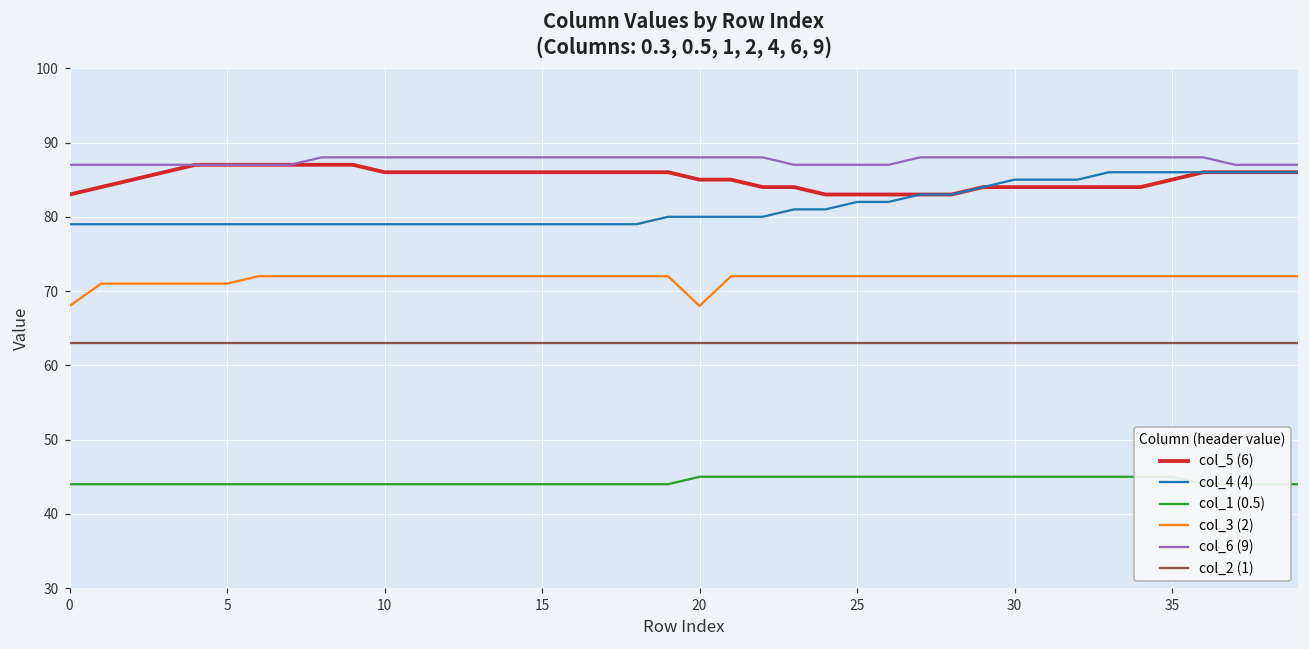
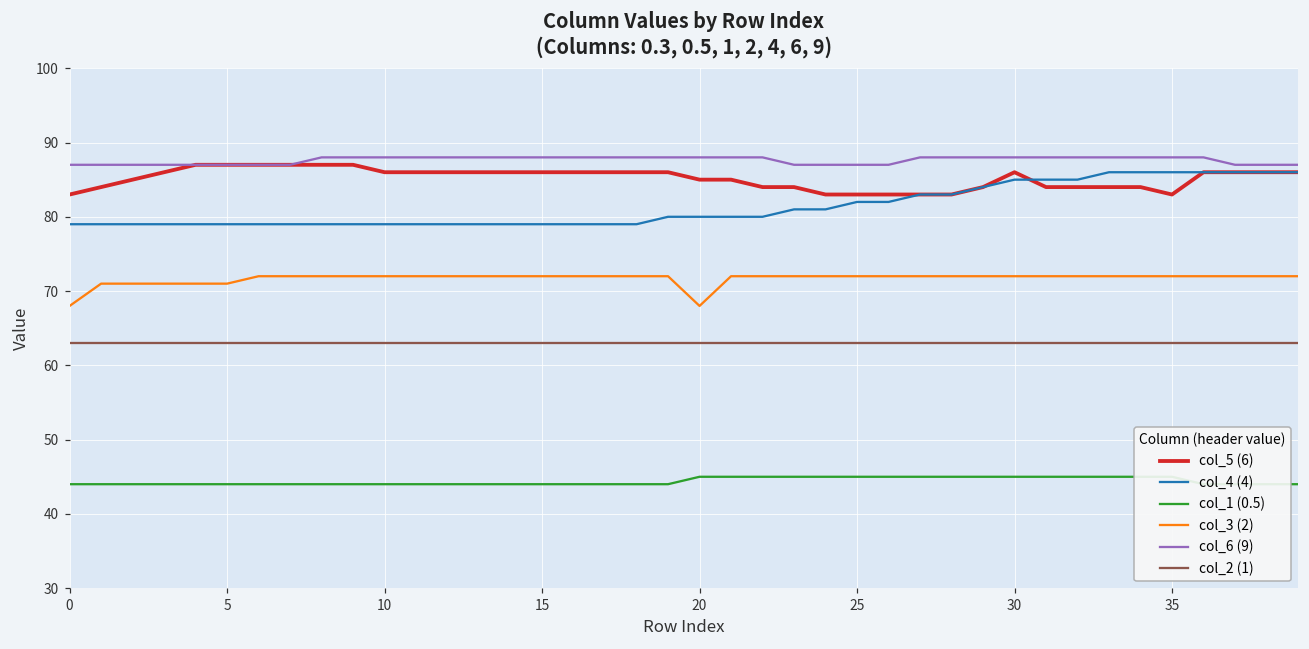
col_5 (6), 30: 84 -> 86
col_5 (6), 35: 85 -> 83
